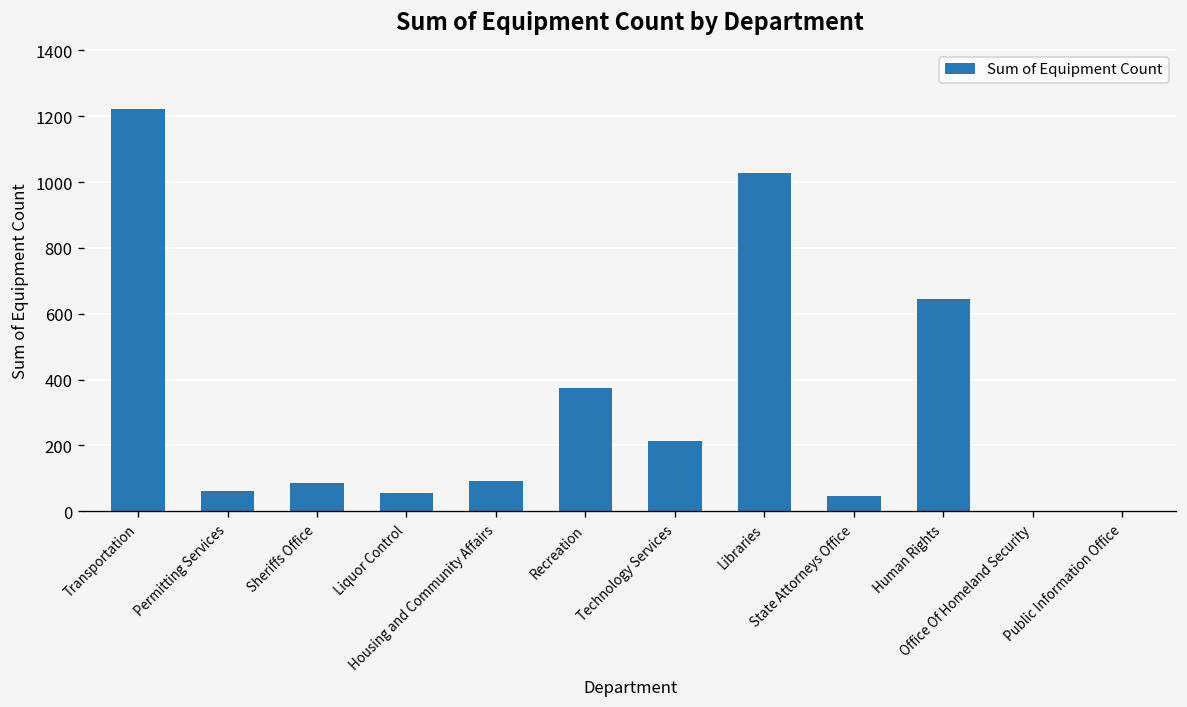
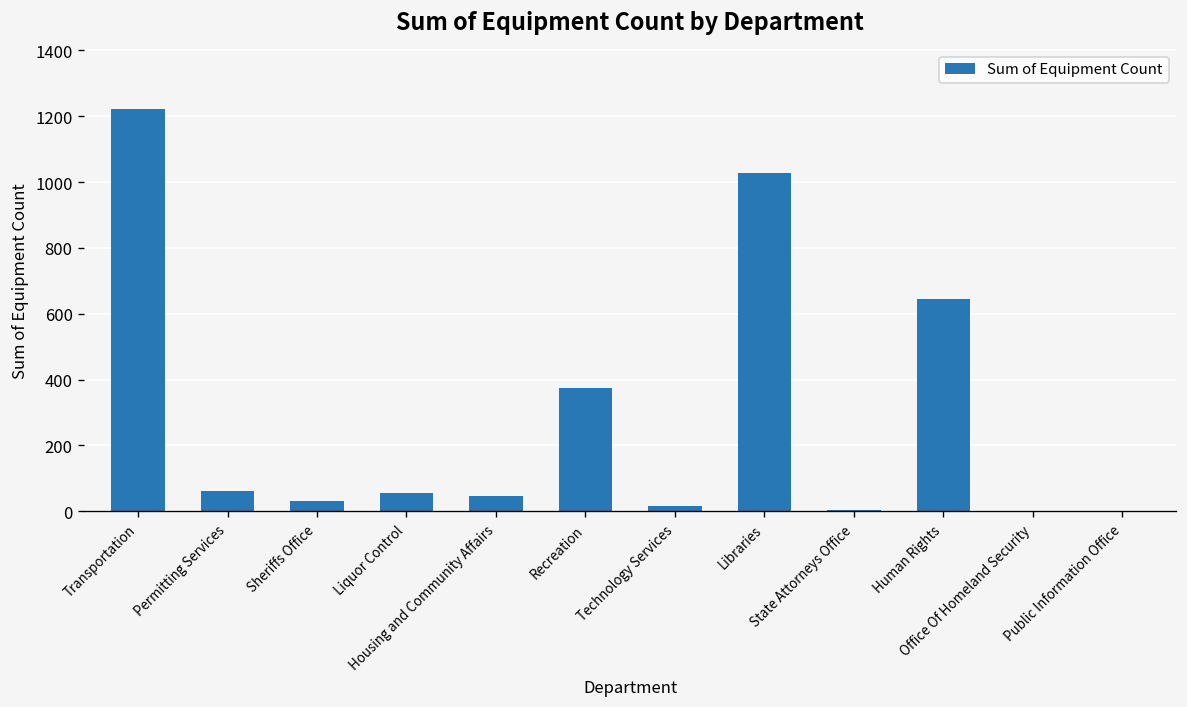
Sheriffs Office: 90 -> 30
Housing and Community Affairs: 90 -> 50
Technology Services: 210 -> 20
State Attorneys Office: 50 -> 10
